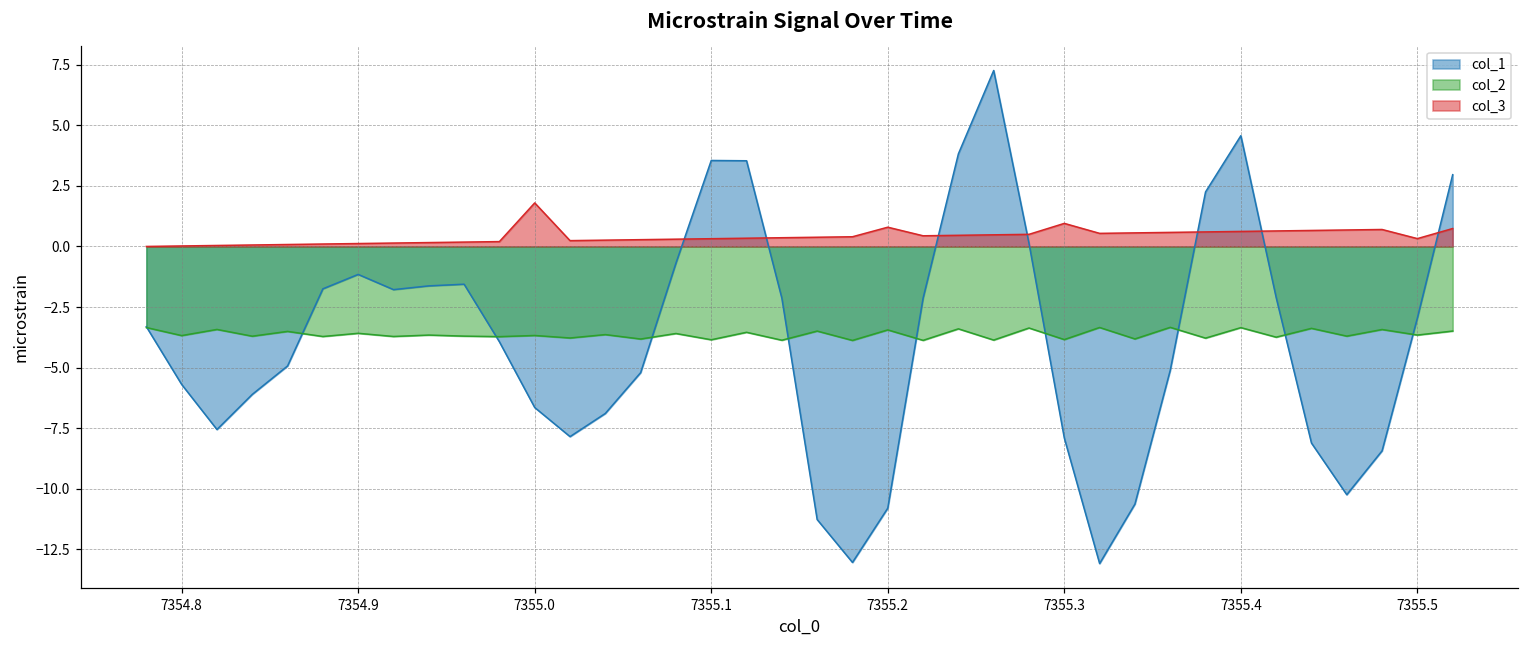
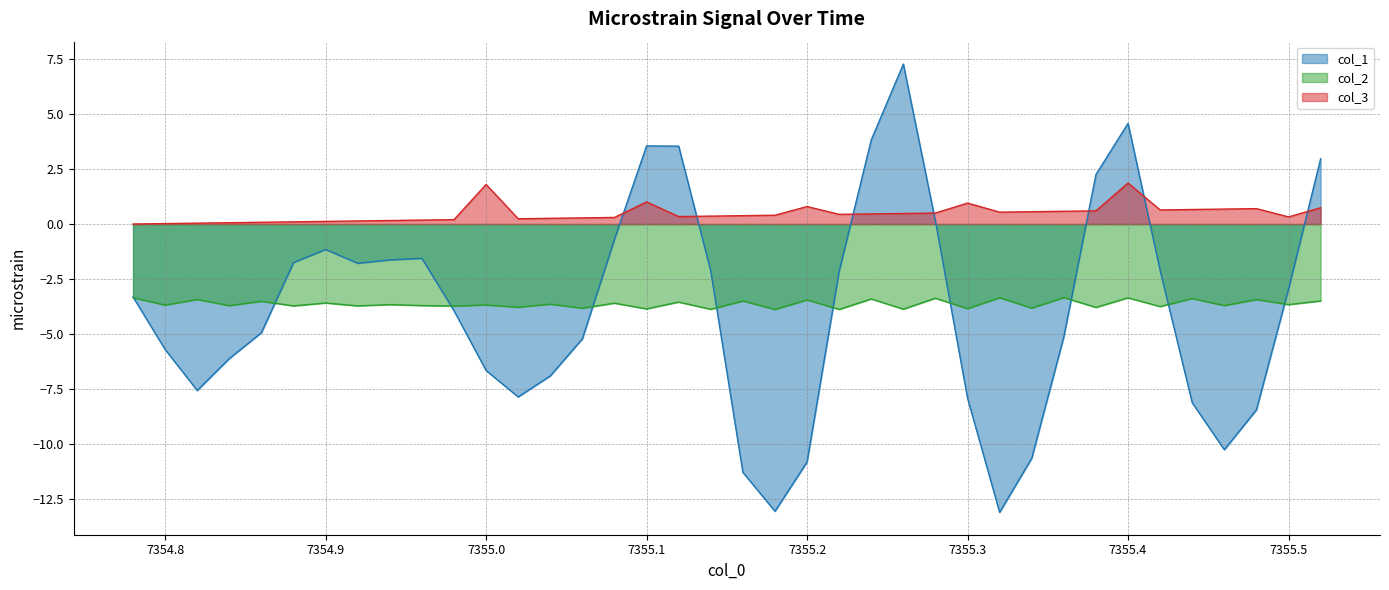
col_3, 7355.1: 0.3 -> 1.0
col_3, 7355.4: 0.6 -> 1.9
